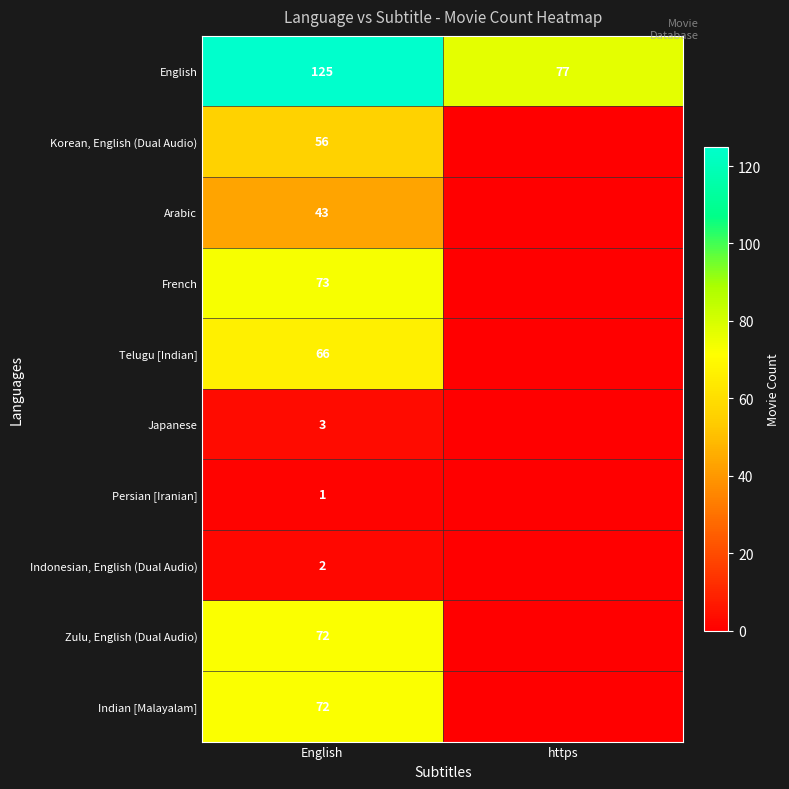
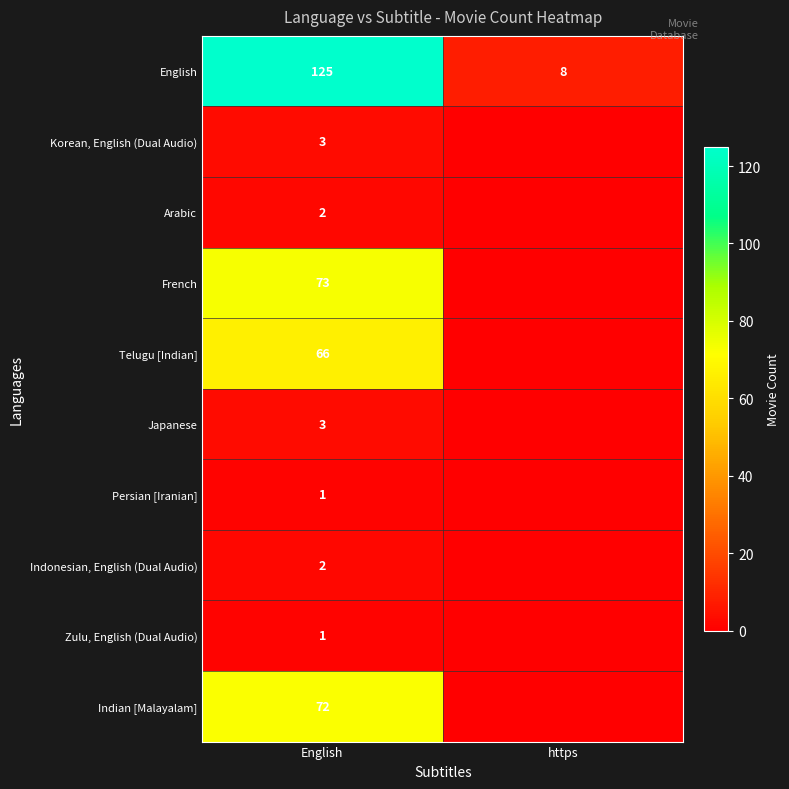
English, https: 77 -> 8
Korean, English (Dual Audio), English: 56 -> 3
Arabic, English: 43 -> 2
Zulu, English (Dual Audio), English: 72 -> 1
